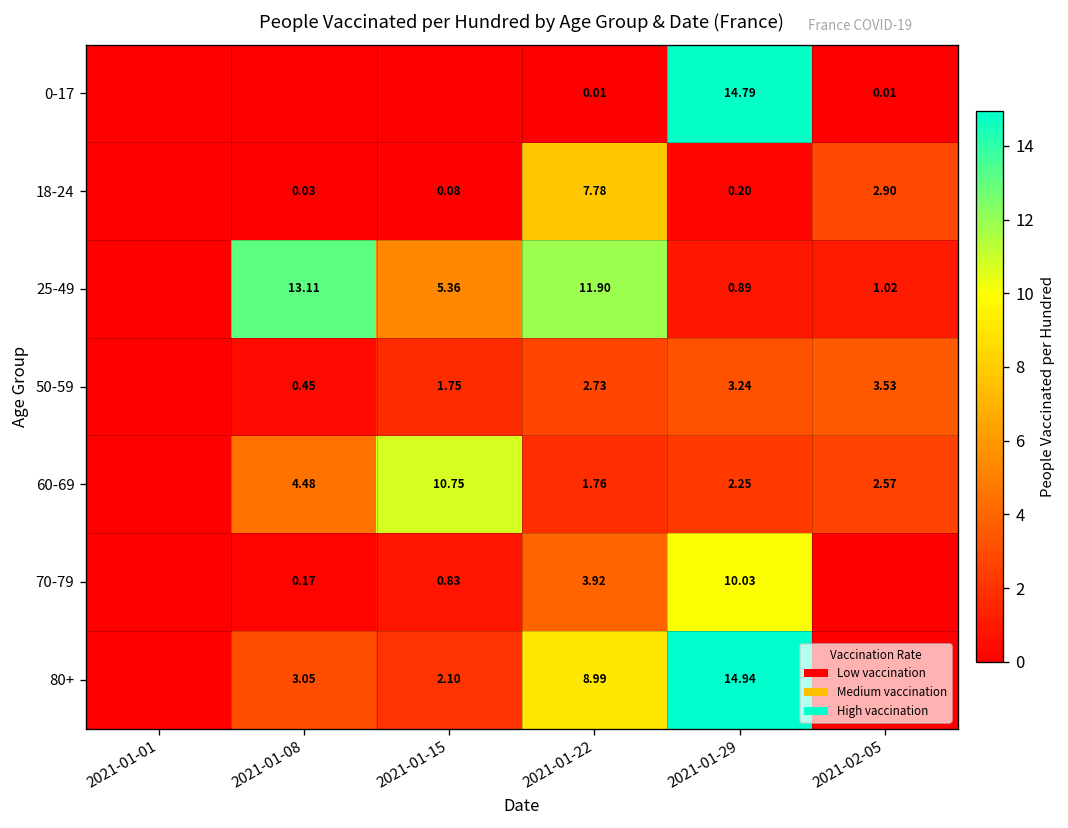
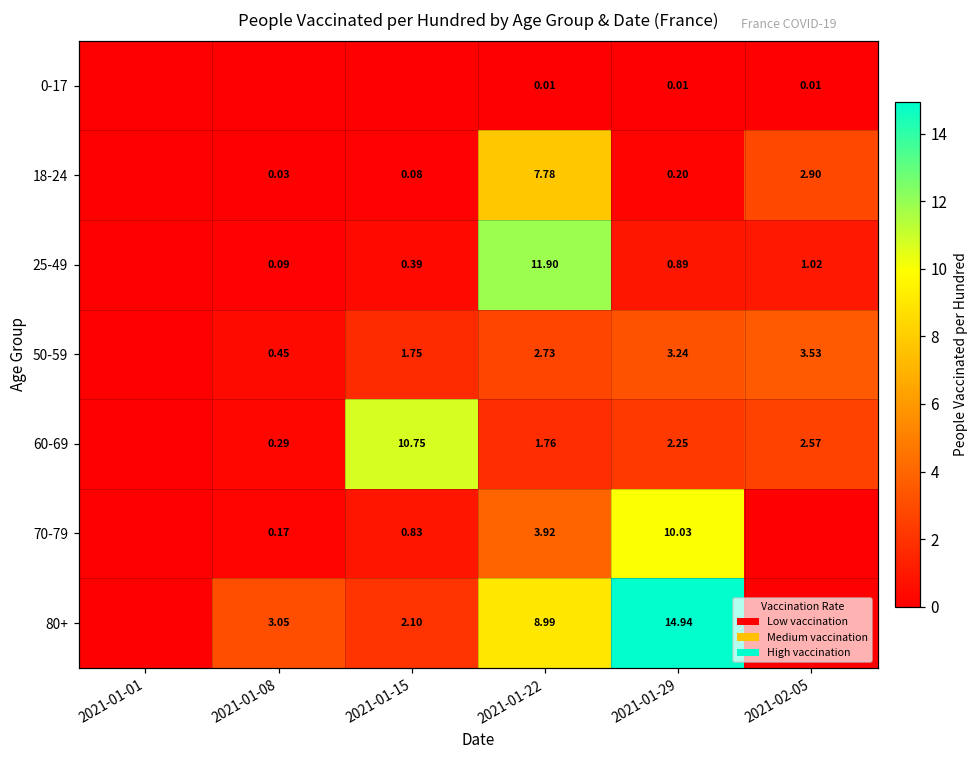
0-17, 2021-01-29: 14.79 -> 0.01
25-49, 2021-01-08: 13.11 -> 0.09
25-49, 2021-01-15: 5.36 -> 0.39
60-69, 2021-01-08: 4.48 -> 0.29
